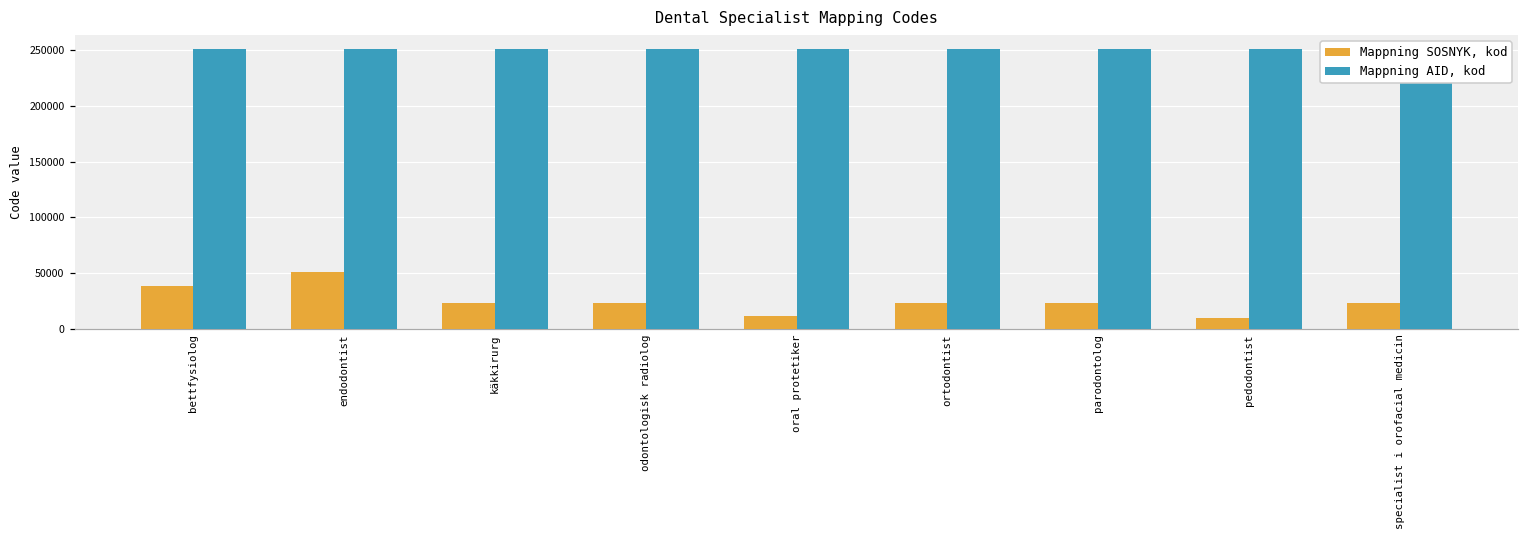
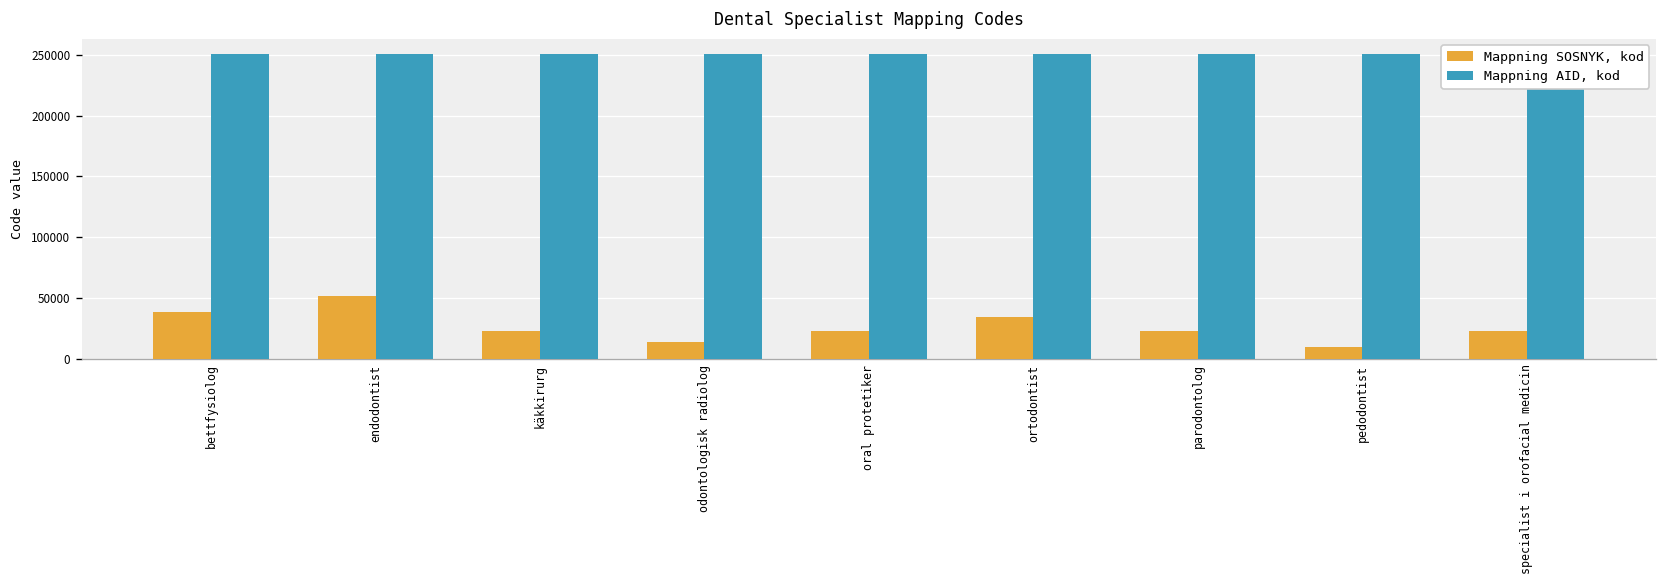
Mappning SOSNYK, kod, odontologisk radiolog: 23000 -> 13000
Mappning SOSNYK, kod, oral protetiker: 12000 -> 23000
Mappning SOSNYK, kod, ortodontist: 23000 -> 34000
